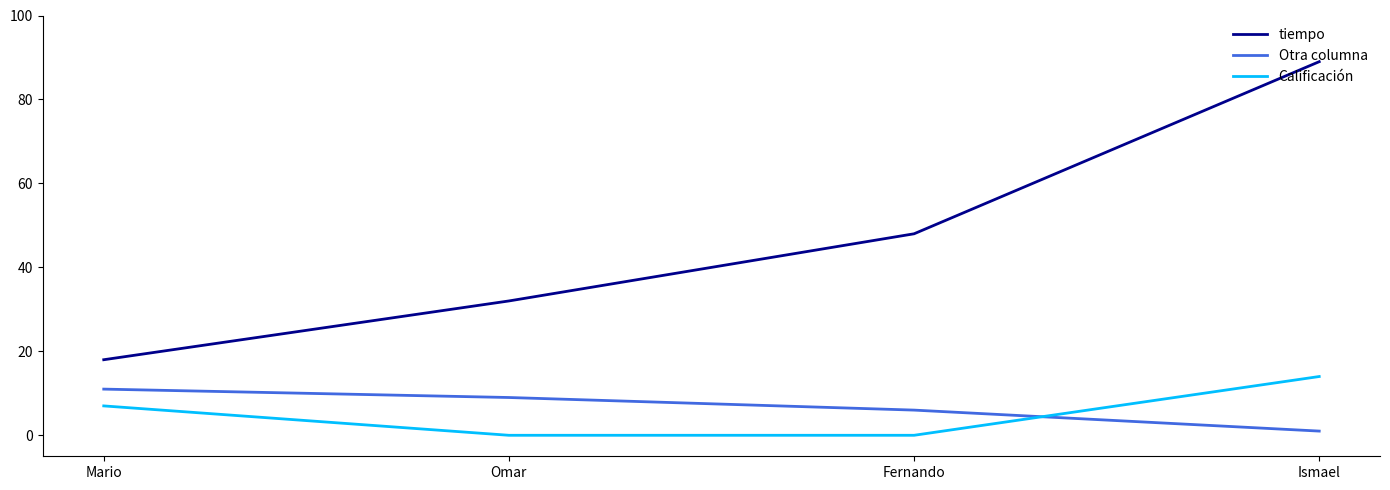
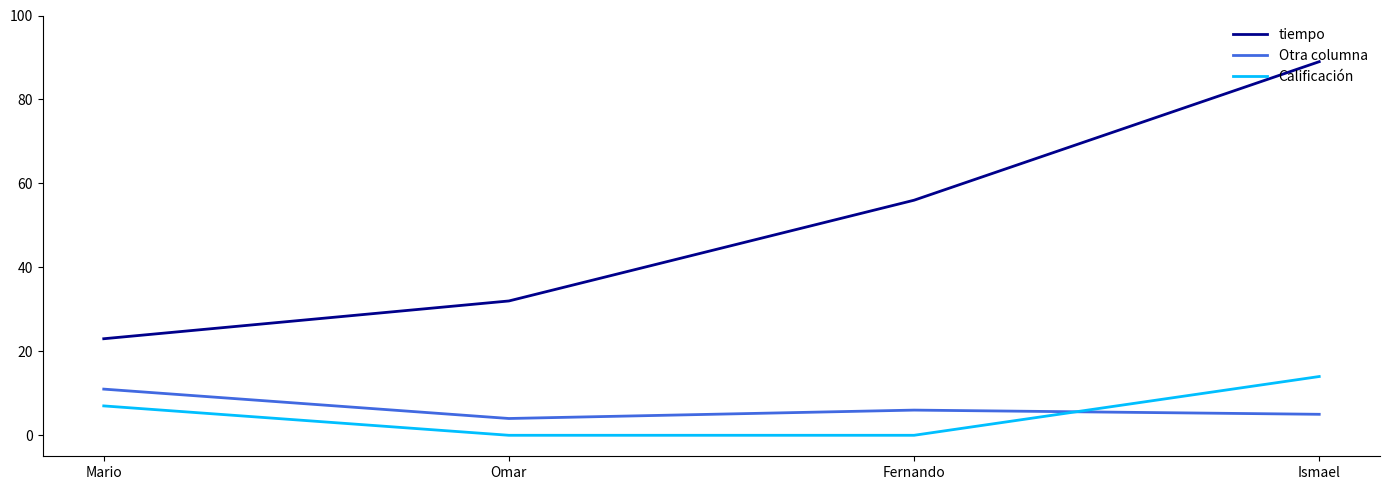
tiempo, Mario: 18 -> 23
Otra columna, Omar: 9 -> 4
tiempo, Fernando: 48 -> 56
Otra columna, Ismael: 1 -> 5
